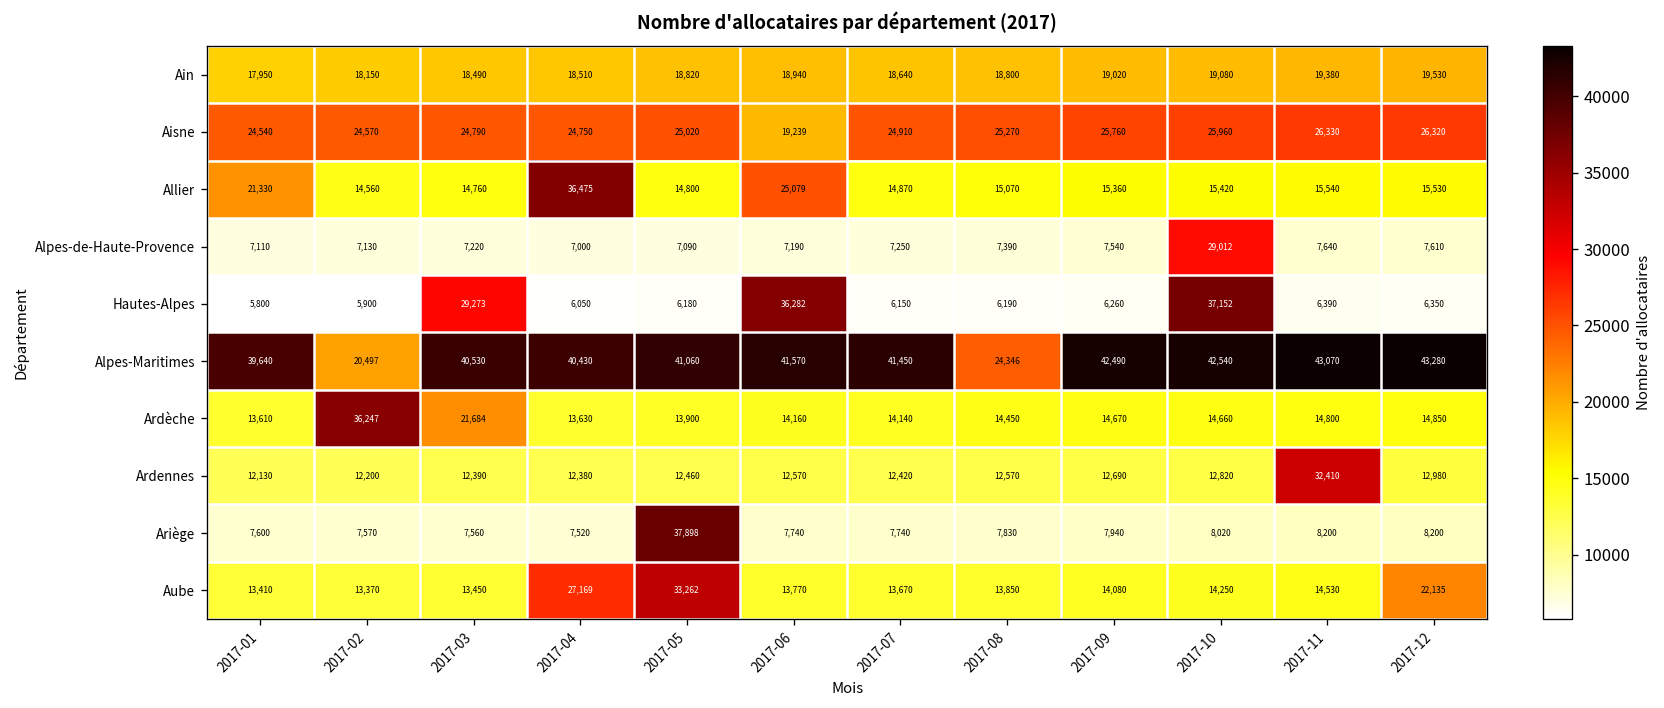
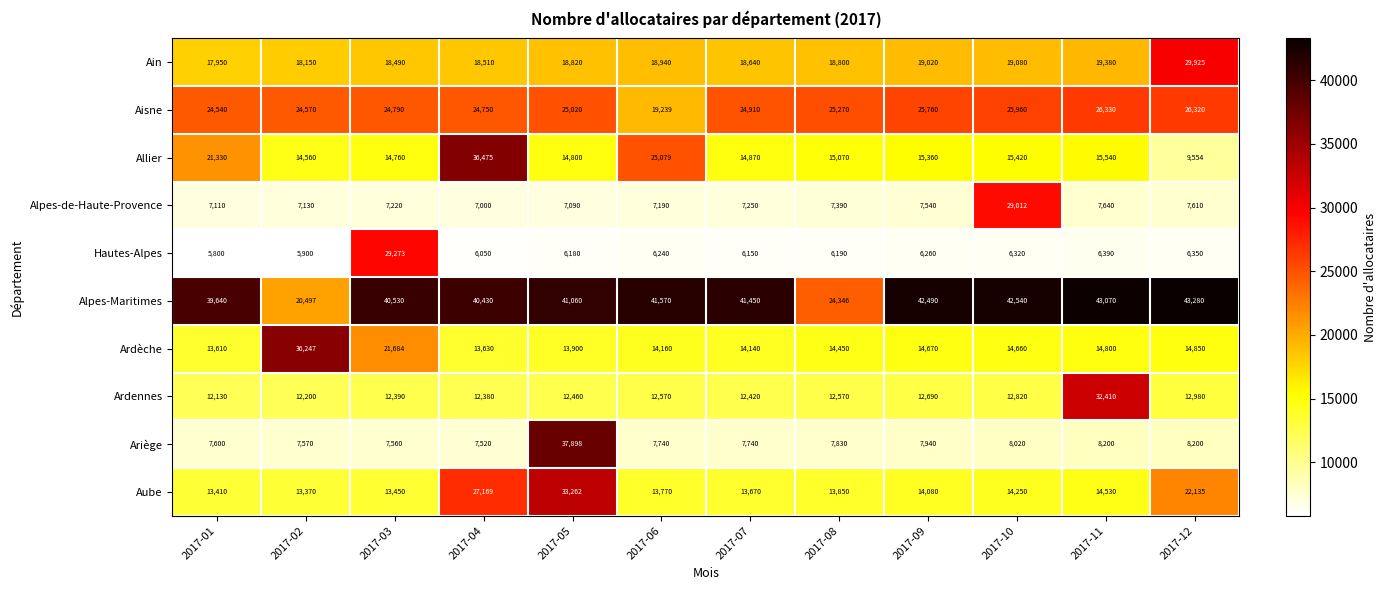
Ain, 2017-12: 19,530 -> 29,925
Allier, 2017-12: 15,530 -> 9,554
Hautes-Alpes, 2017-06: 36,282 -> 6,240
Hautes-Alpes, 2017-10: 37,152 -> 6,320
